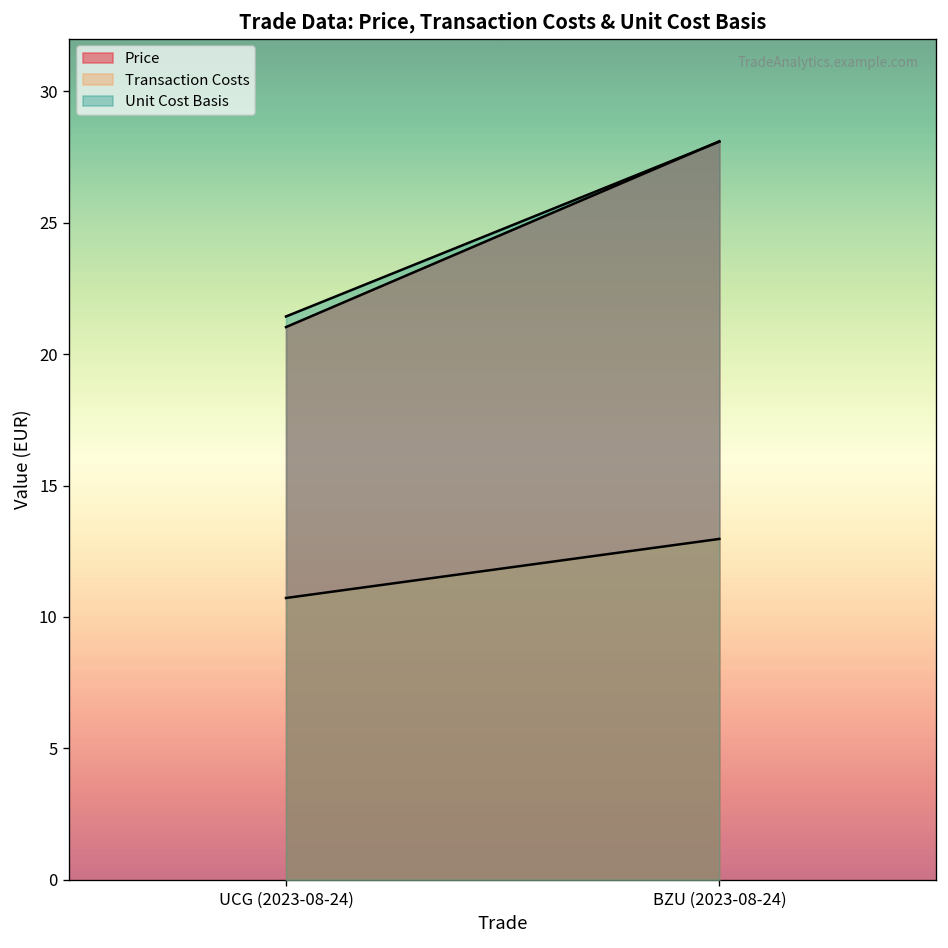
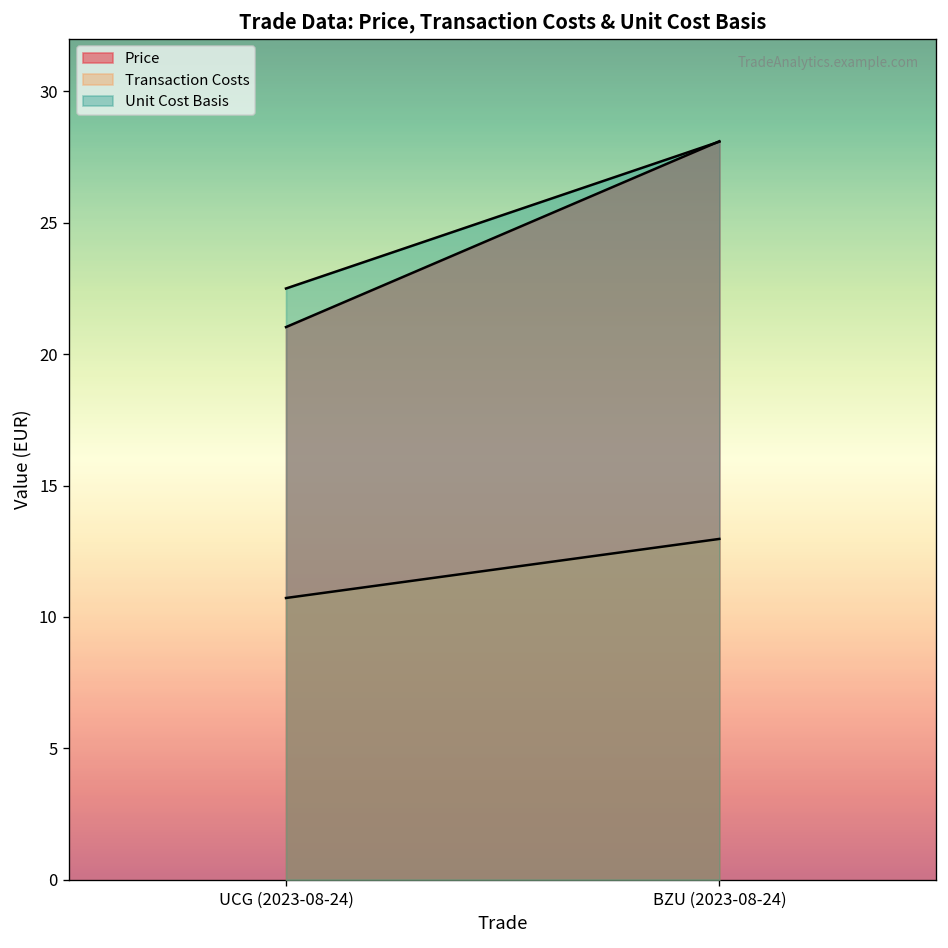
Unit Cost Basis, UCG (2023-08-24): 21.4 -> 22.5
